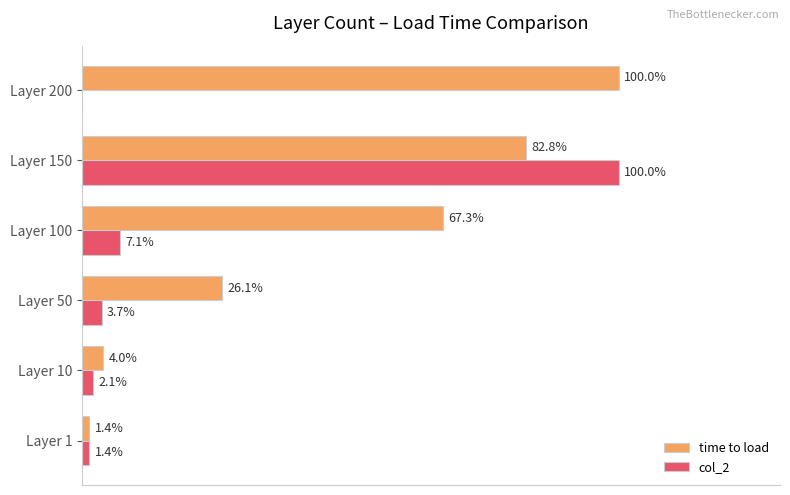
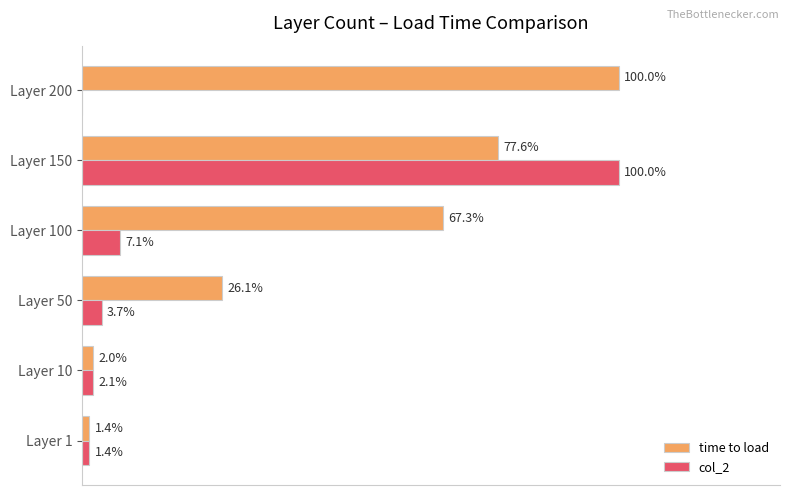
time to load, Layer 150: 82.8% -> 77.6%
time to load, Layer 10: 4.0% -> 2.0%
